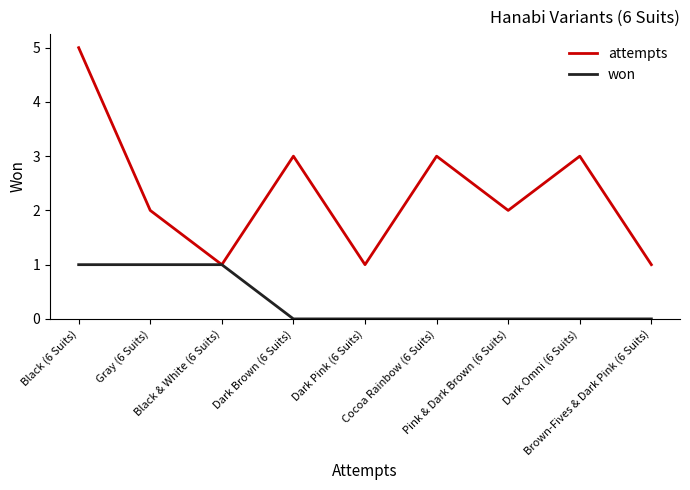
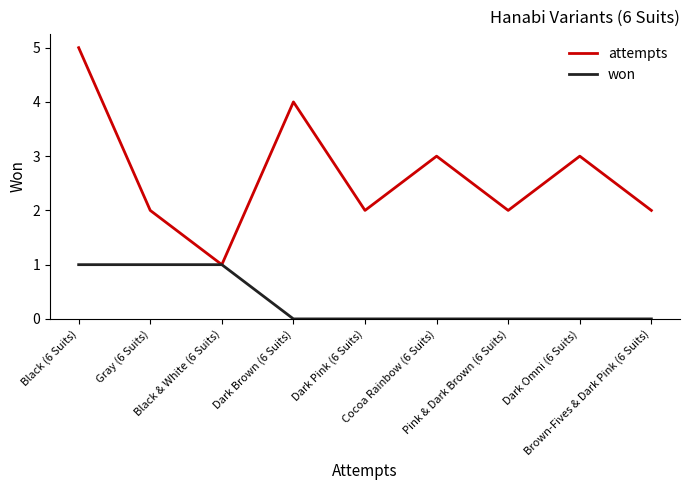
attempts, Dark Brown (6 Suits): 3 -> 4
attempts, Dark Pink (6 Suits): 1 -> 2
attempts, Brown-Fives & Dark Pink (6 Suits): 1 -> 2
